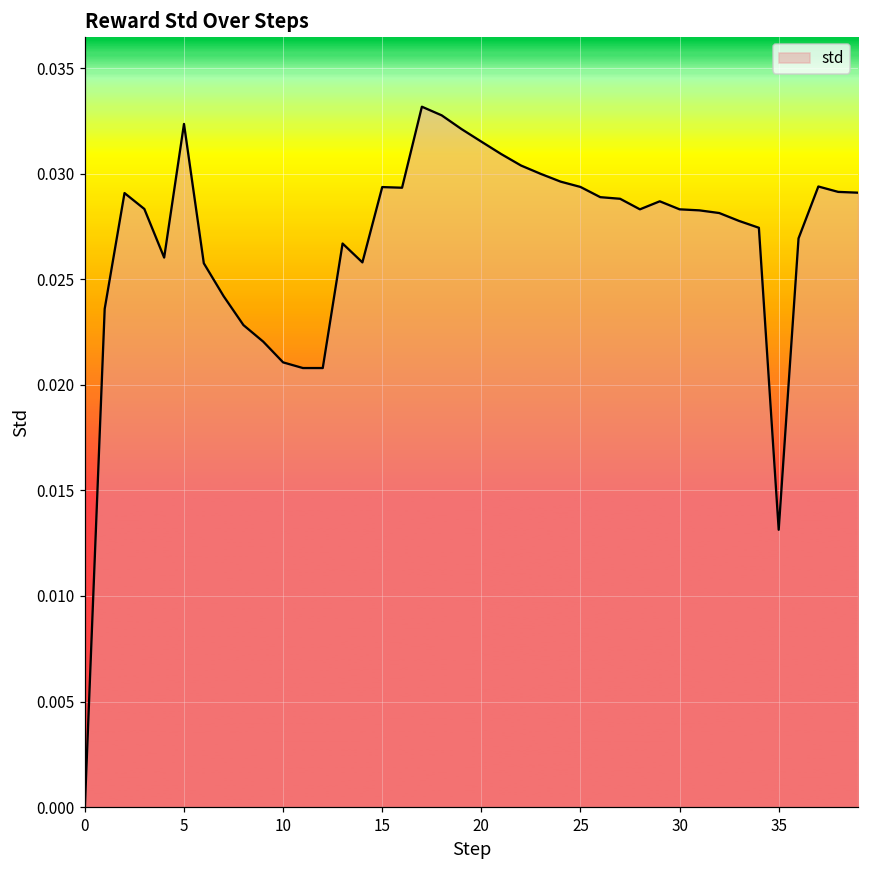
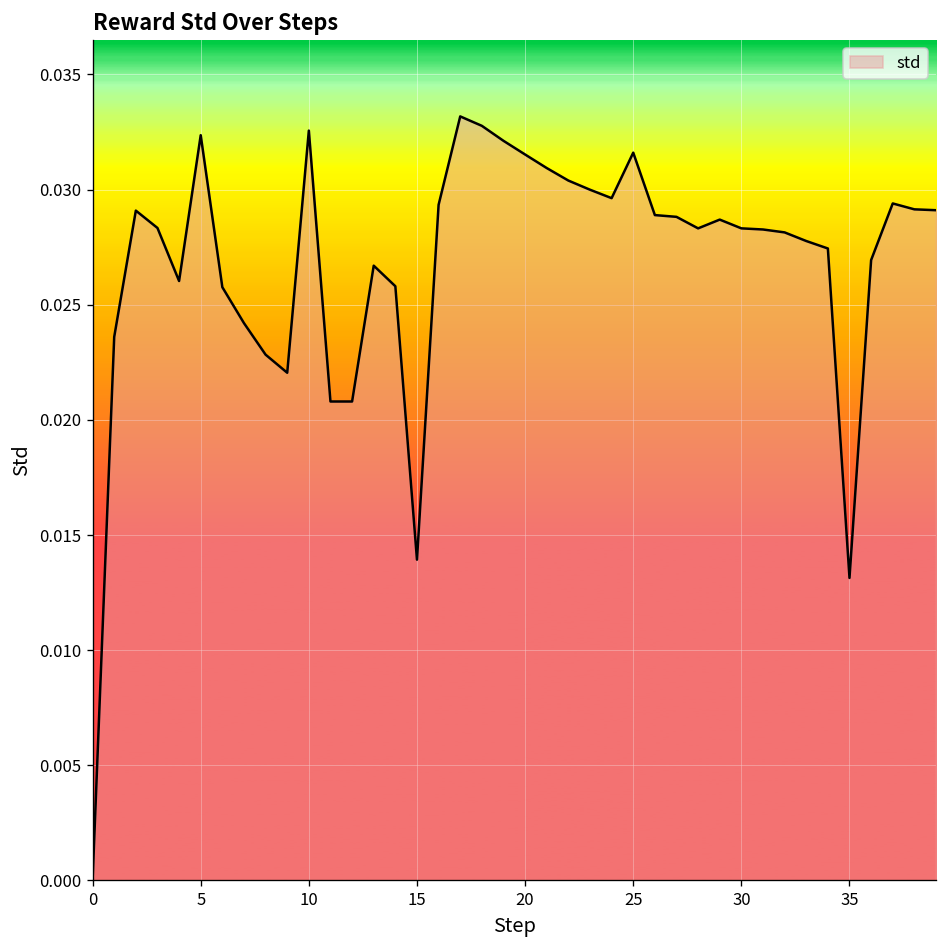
10: 0.0211 -> 0.0326
15: 0.0294 -> 0.0139
25: 0.0294 -> 0.0316
